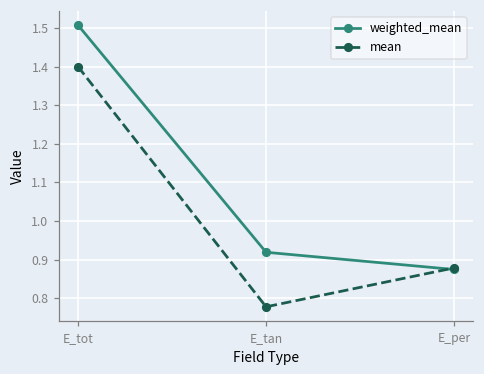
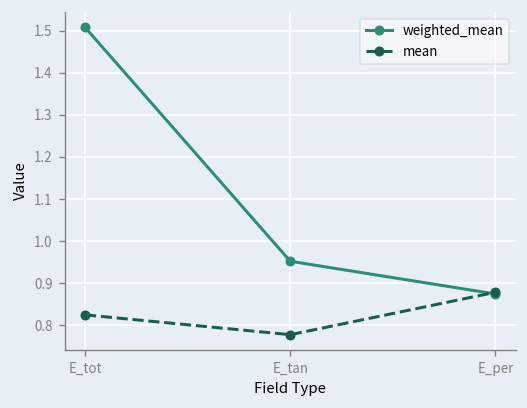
mean, E_tot: 1.40 -> 0.83
weighted_mean, E_tan: 0.92 -> 0.95
